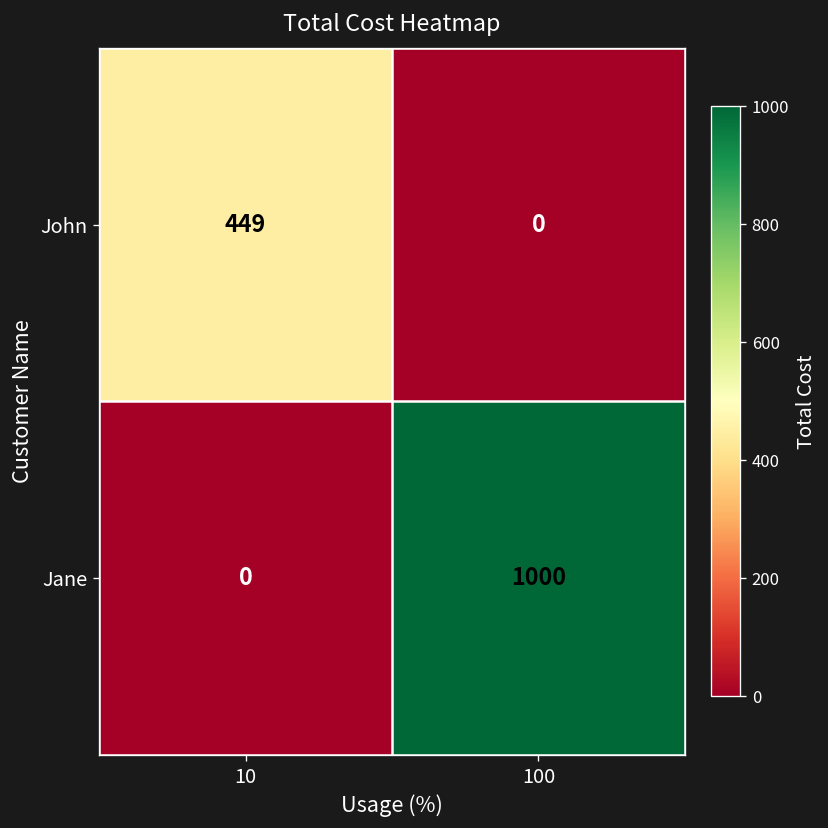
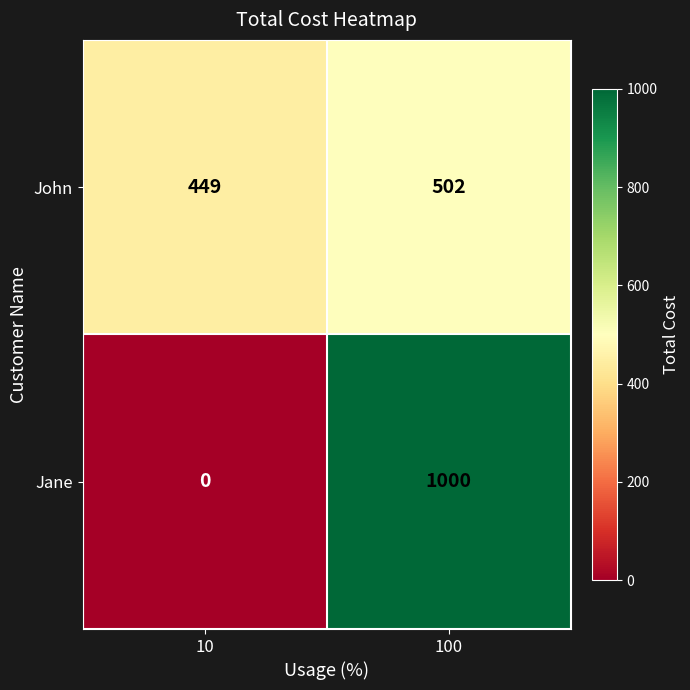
John, 100: 0 -> 502
